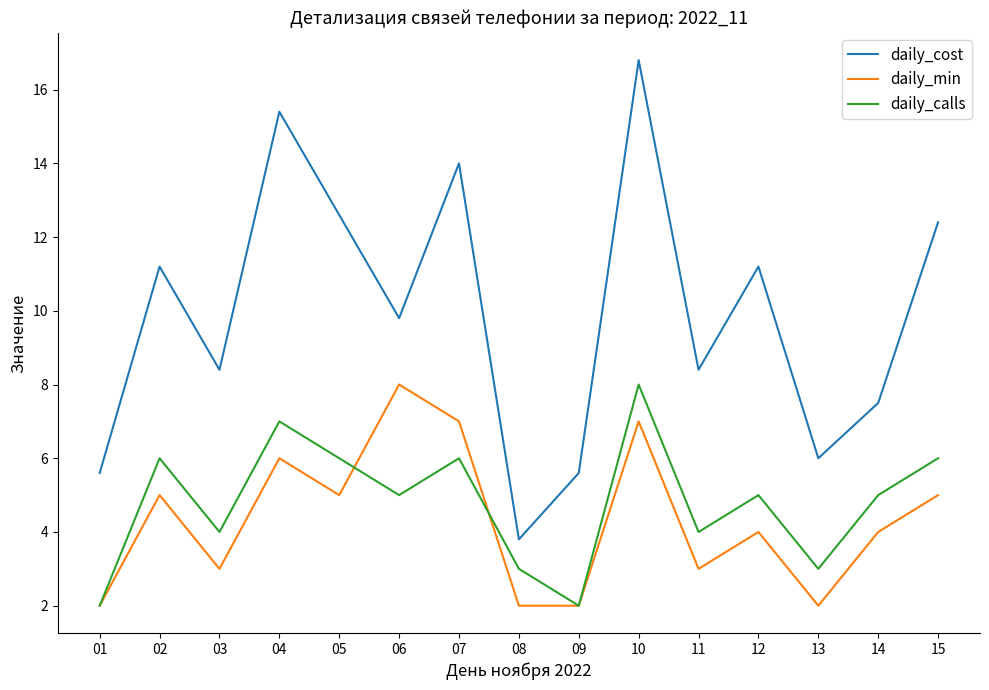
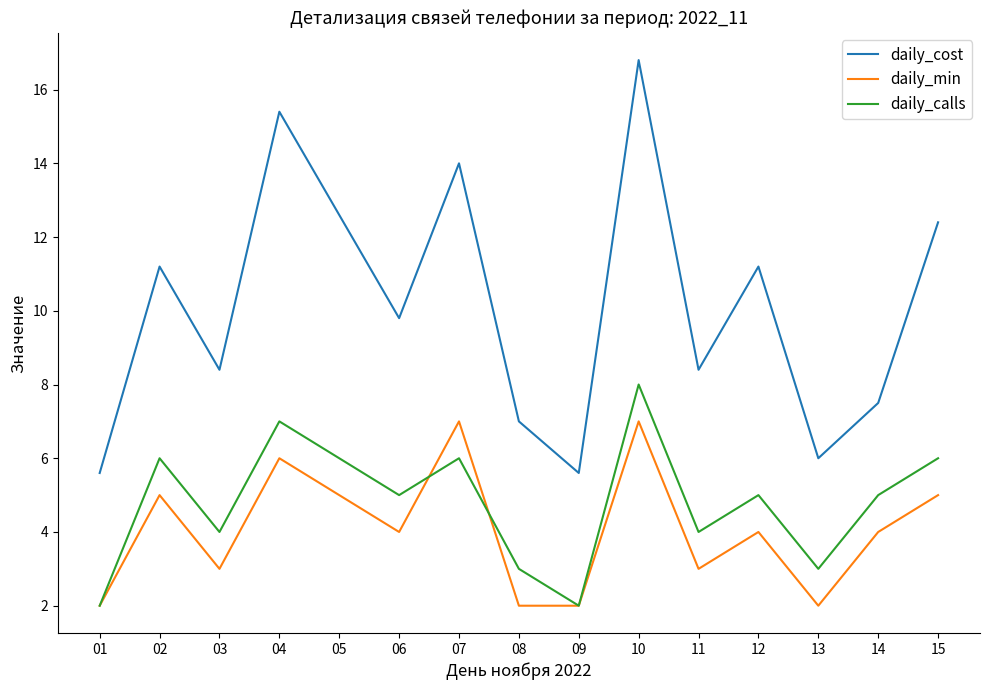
daily_min, 06: 8 -> 4
daily_cost, 08: 3.8 -> 7.0
